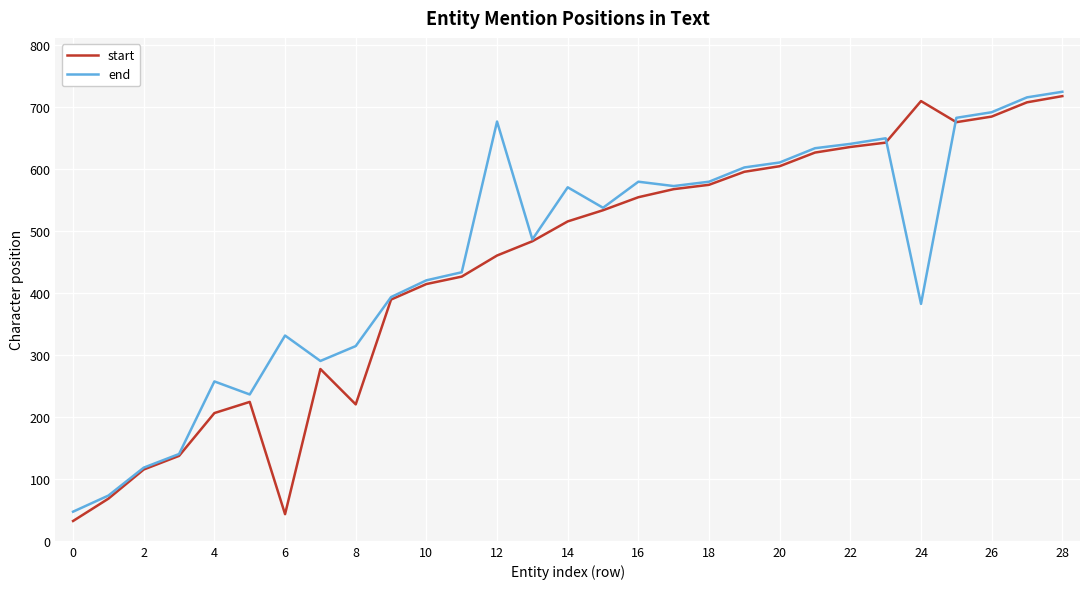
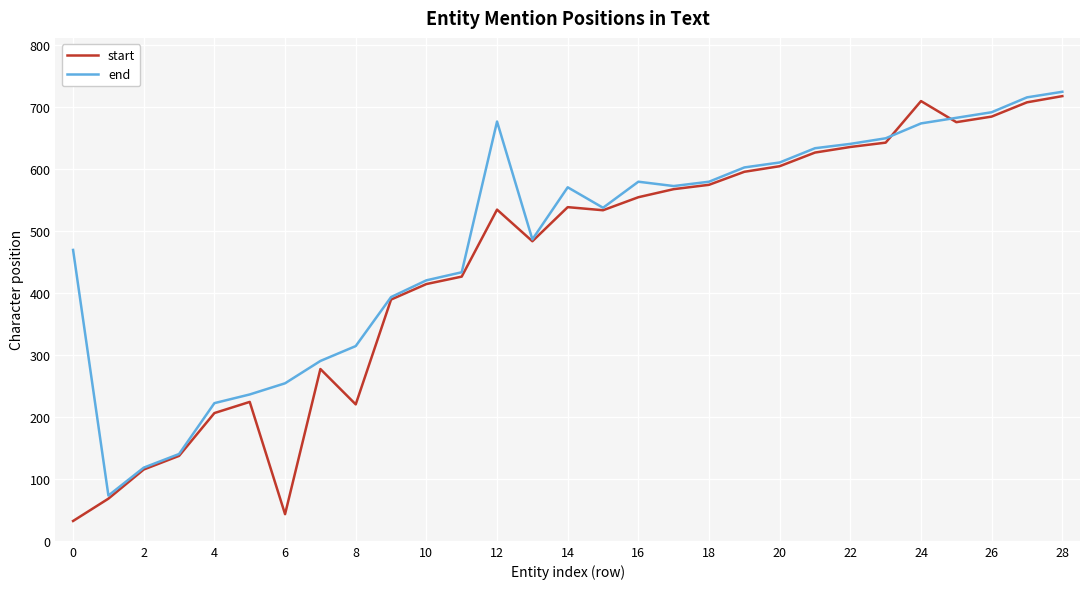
end, 0: 50 -> 470
end, 4: 260 -> 220
end, 6: 330 -> 250
start, 12: 460 -> 530
start, 14: 520 -> 540
end, 24: 380 -> 670
